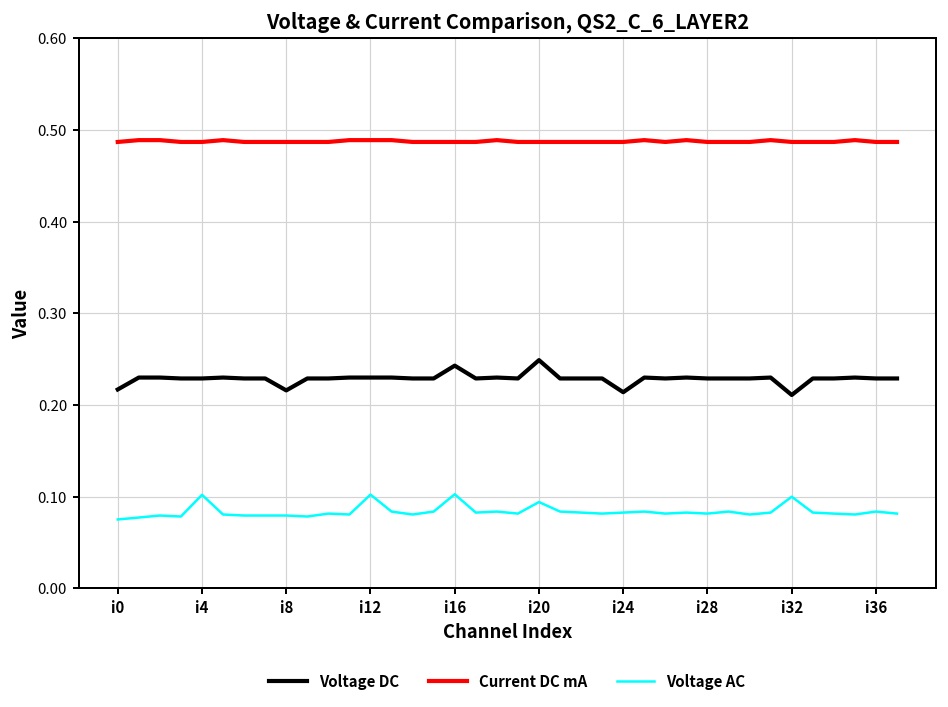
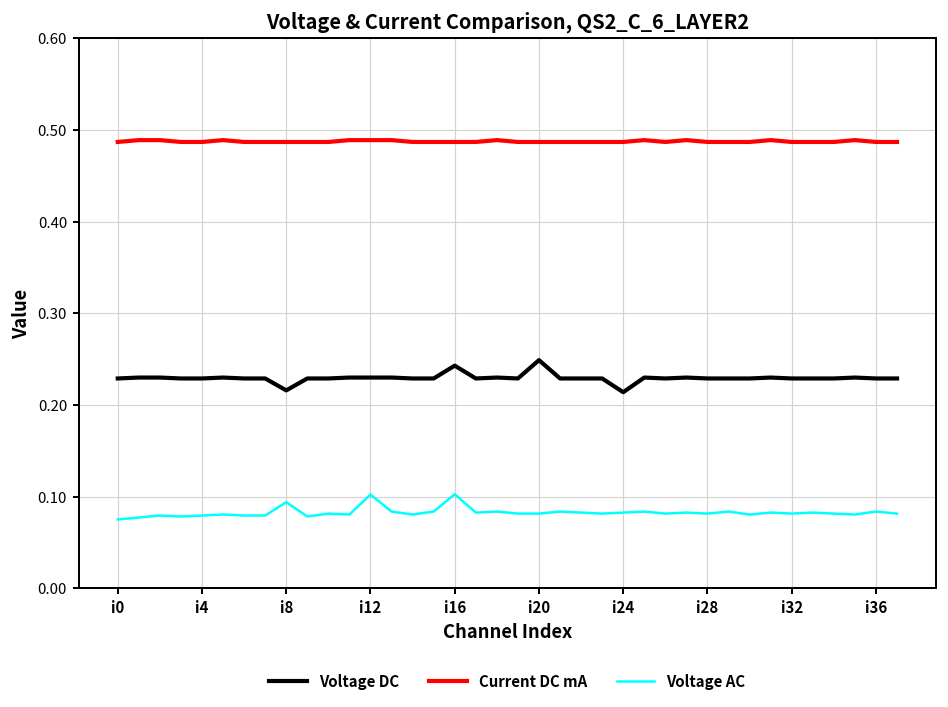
Voltage DC, i0: 0.22 -> 0.23
Voltage AC, i4: 0.10 -> 0.08
Voltage AC, i8: 0.08 -> 0.09
Voltage AC, i20: 0.09 -> 0.08
Voltage DC, i32: 0.21 -> 0.23
Voltage AC, i32: 0.10 -> 0.08
